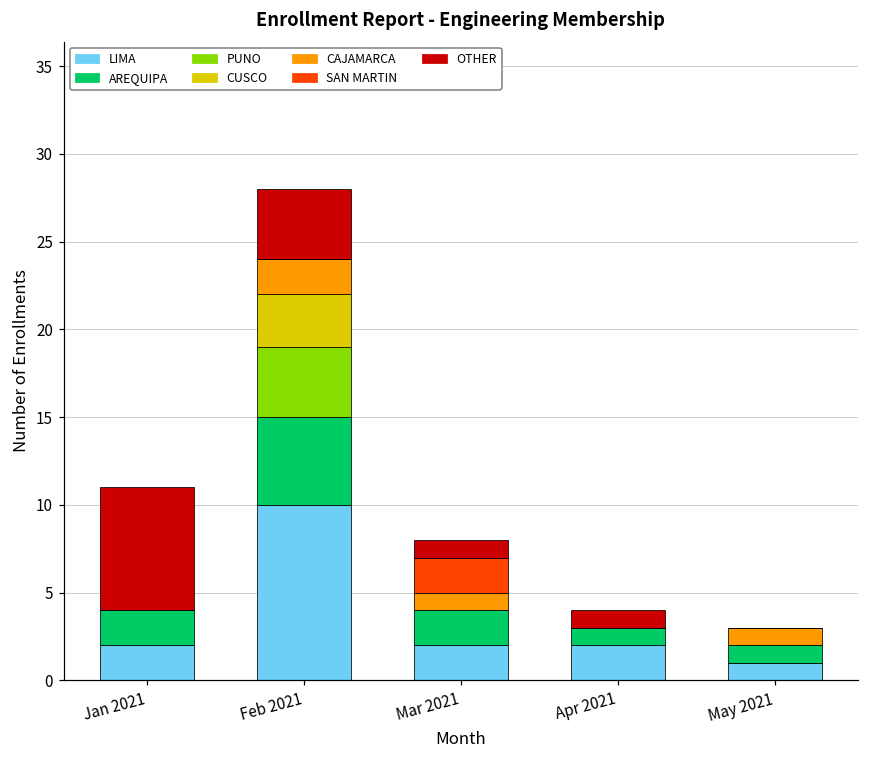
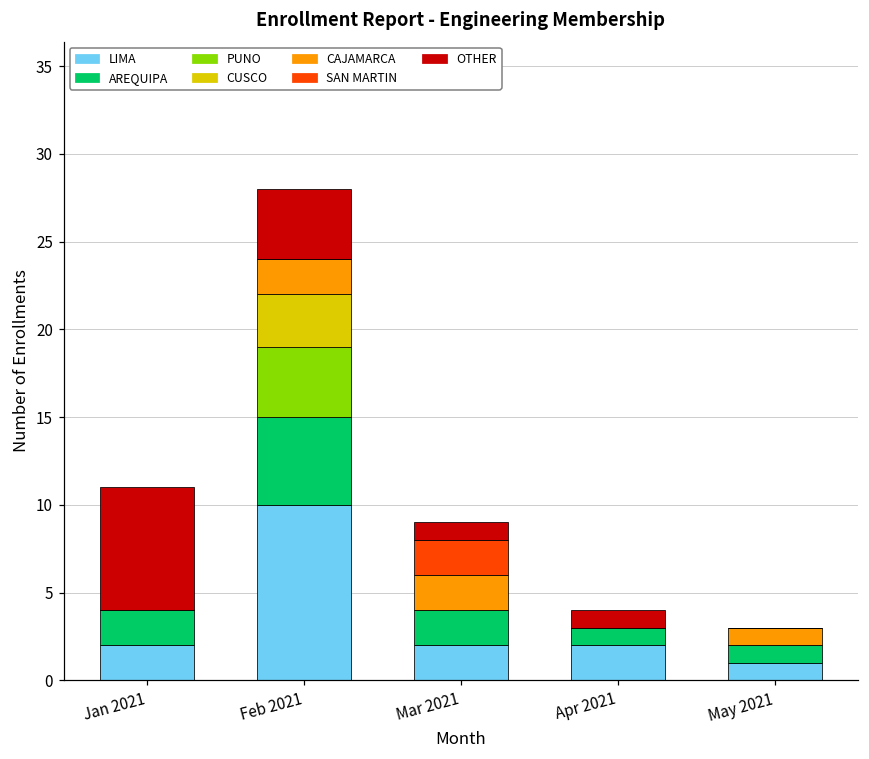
CAJAMARCA, Mar 2021: 1 -> 2
